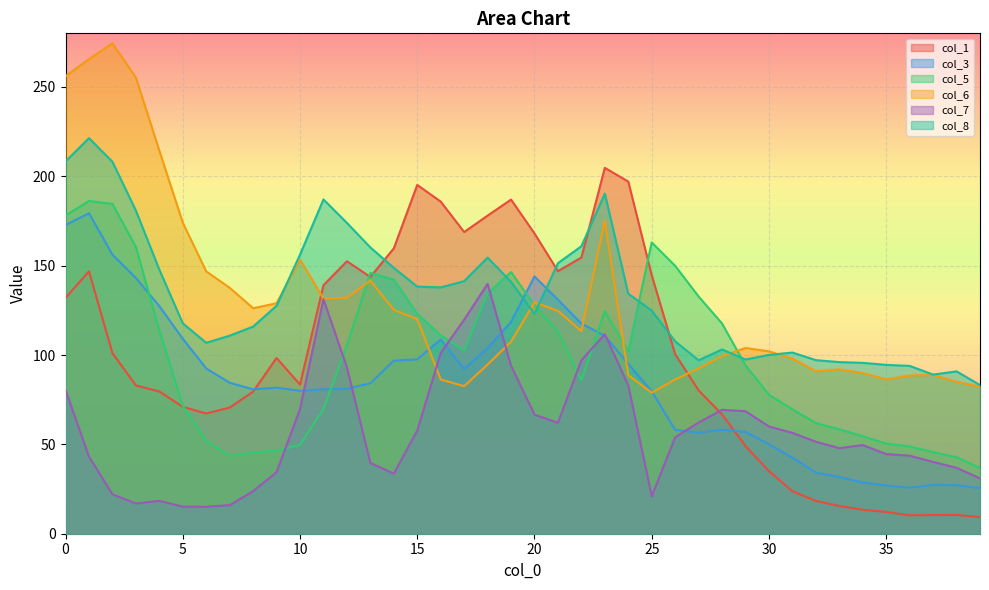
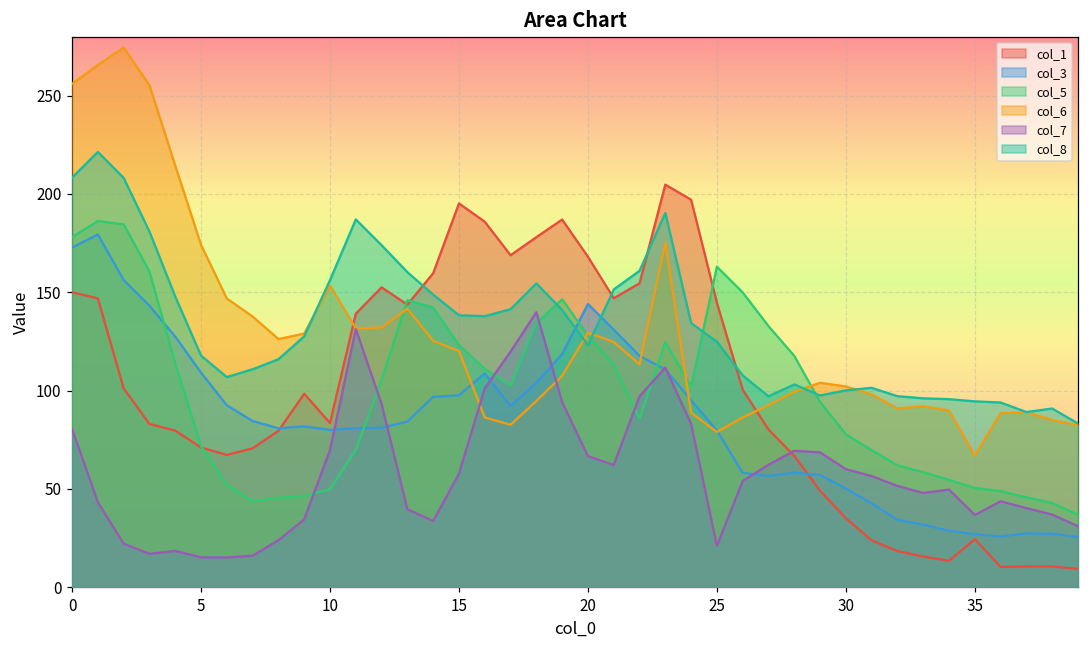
col_1, 0: 132 -> 150
col_1, 35: 12 -> 24
col_6, 35: 86 -> 67
col_7, 35: 45 -> 37
